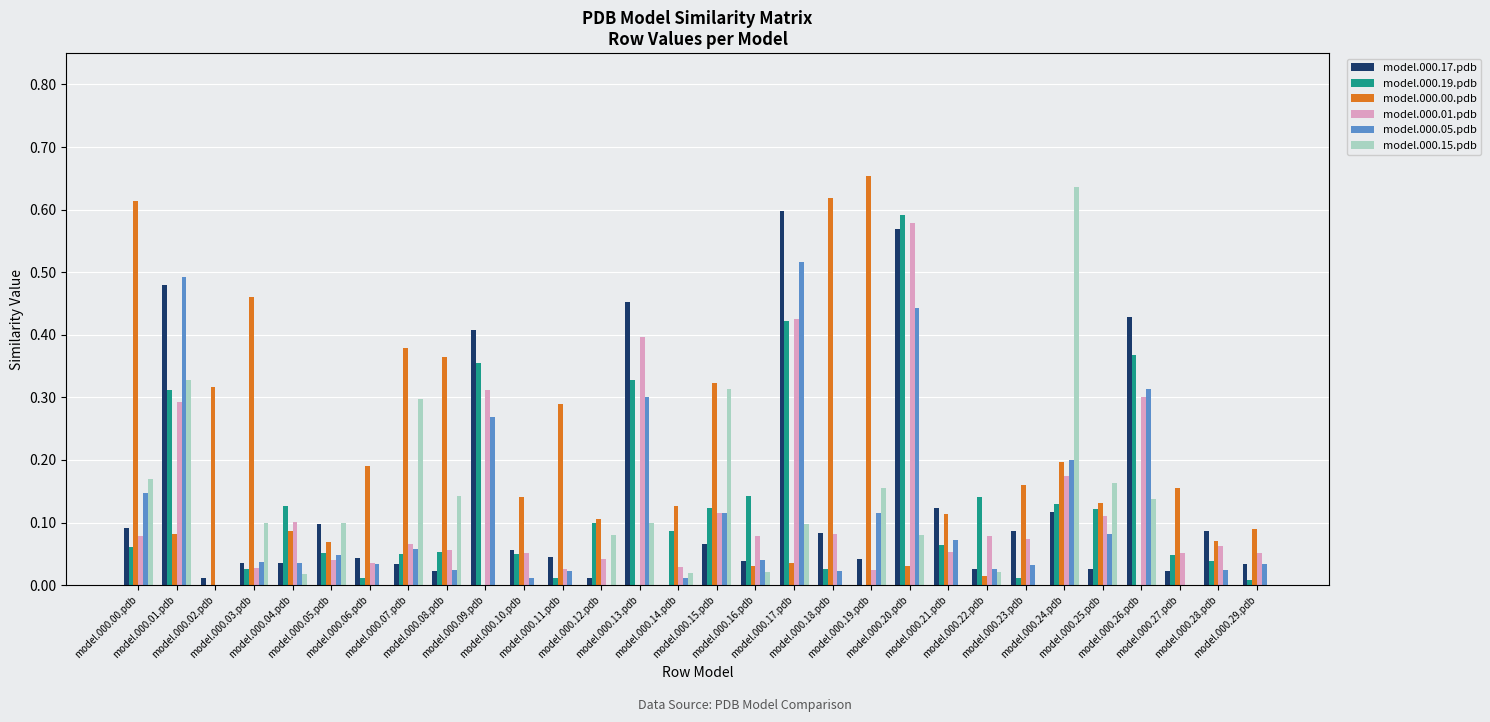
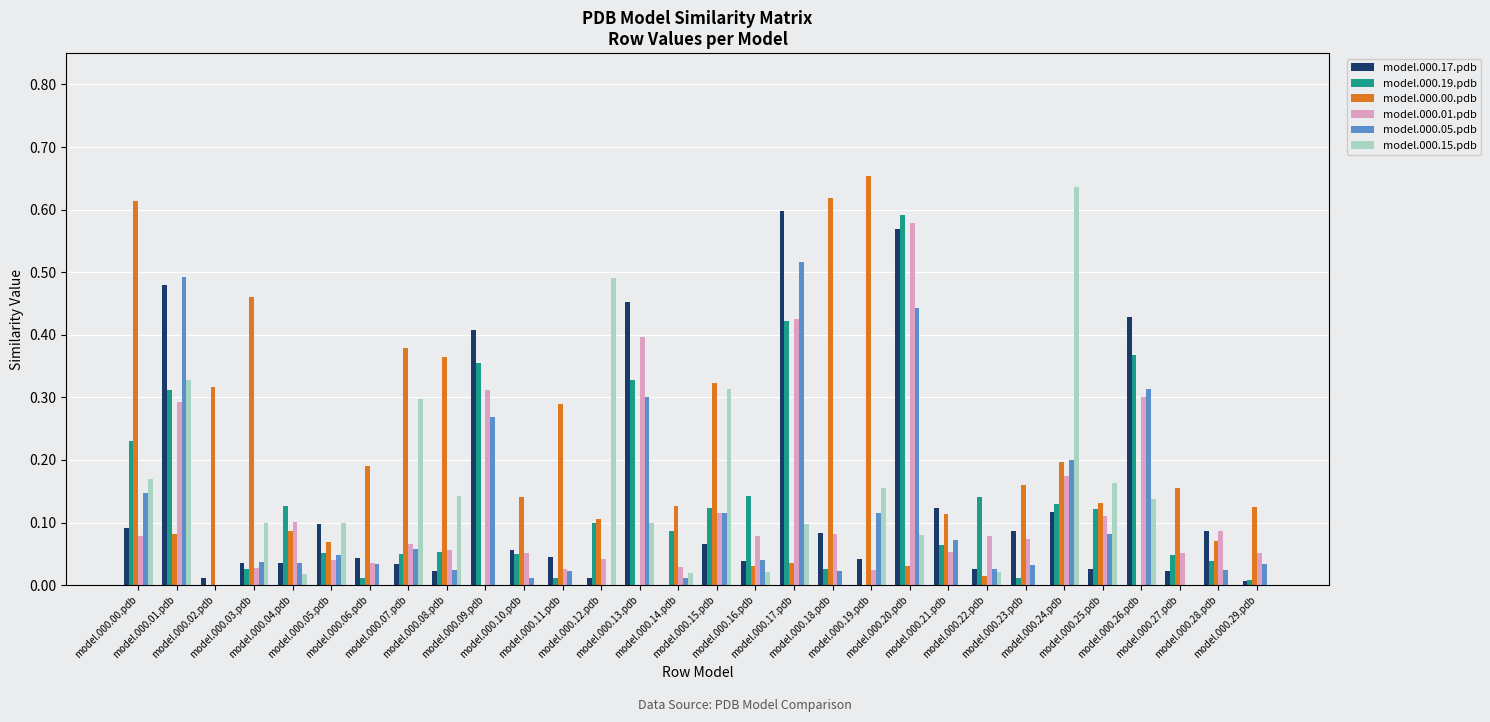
model.000.19.pdb, model.000.00.pdb: 0.06 -> 0.23
model.000.15.pdb, model.000.12.pdb: 0.08 -> 0.49
model.000.01.pdb, model.000.28.pdb: 0.06 -> 0.09
model.000.17.pdb, model.000.29.pdb: 0.03 -> 0.01
model.000.00.pdb, model.000.29.pdb: 0.09 -> 0.13
